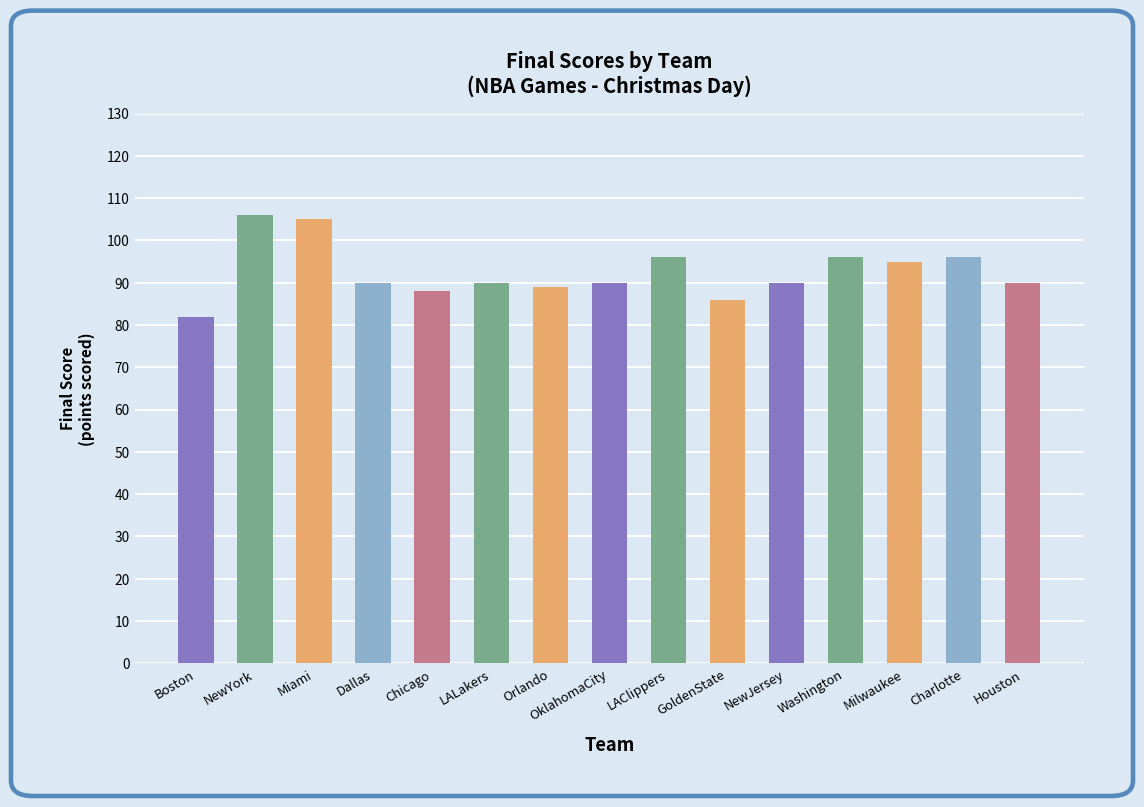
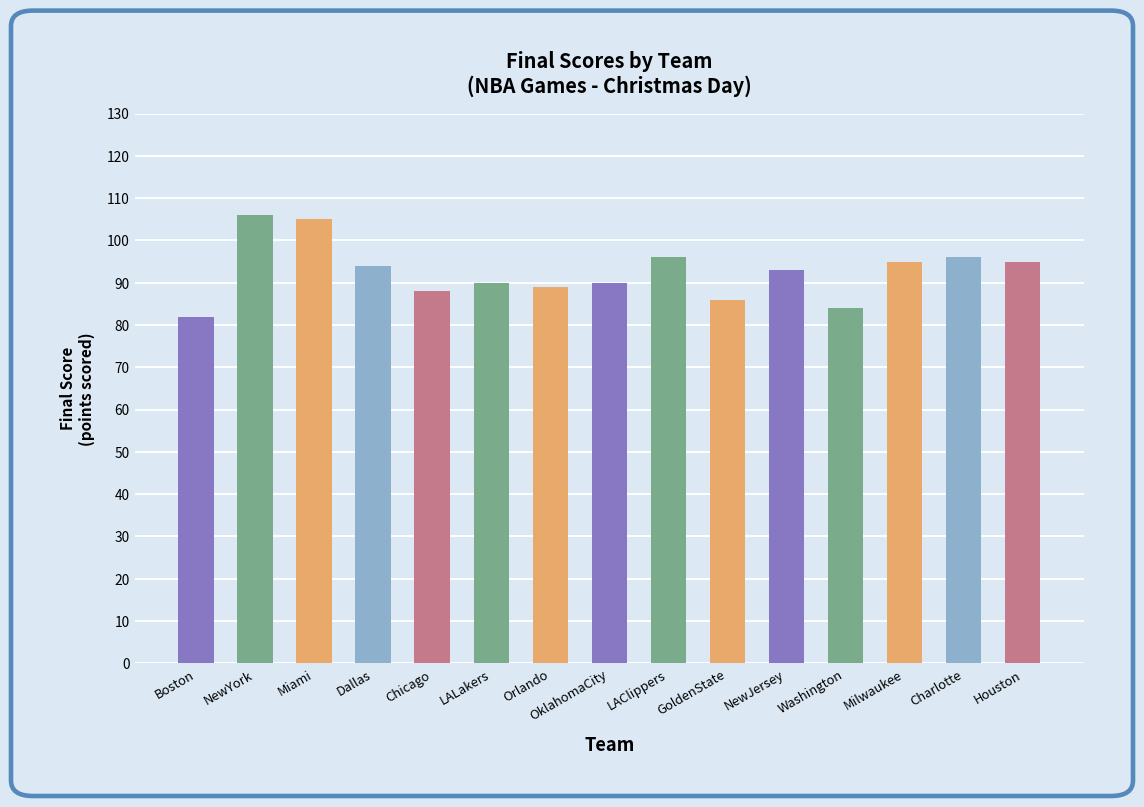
Dallas: 90 -> 94
NewJersey: 90 -> 93
Washington: 96 -> 84
Houston: 90 -> 95
